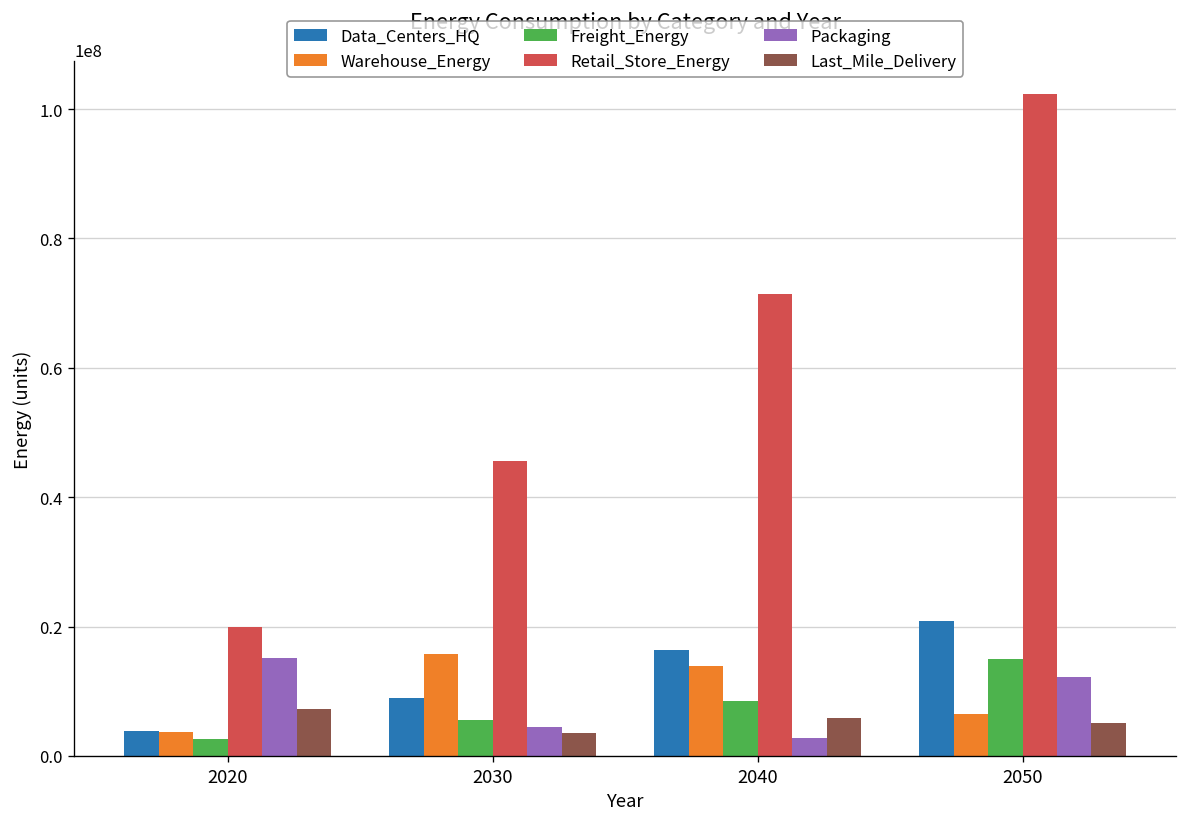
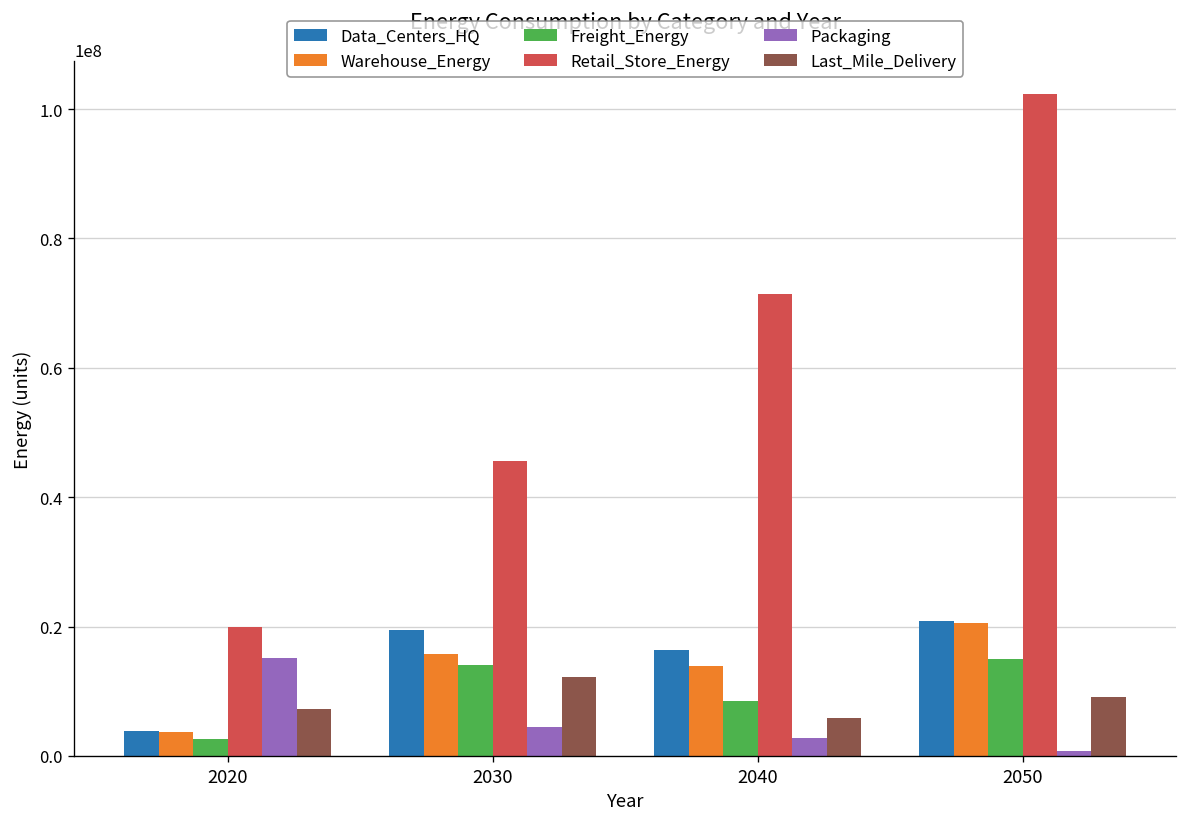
Data_Centers_HQ, 2030: 9000000 -> 19000000
Freight_Energy, 2030: 5000000 -> 14000000
Last_Mile_Delivery, 2030: 3000000 -> 12000000
Warehouse_Energy, 2050: 6000000 -> 20000000
Packaging, 2050: 12000000 -> 1000000
Last_Mile_Delivery, 2050: 5000000 -> 9000000
